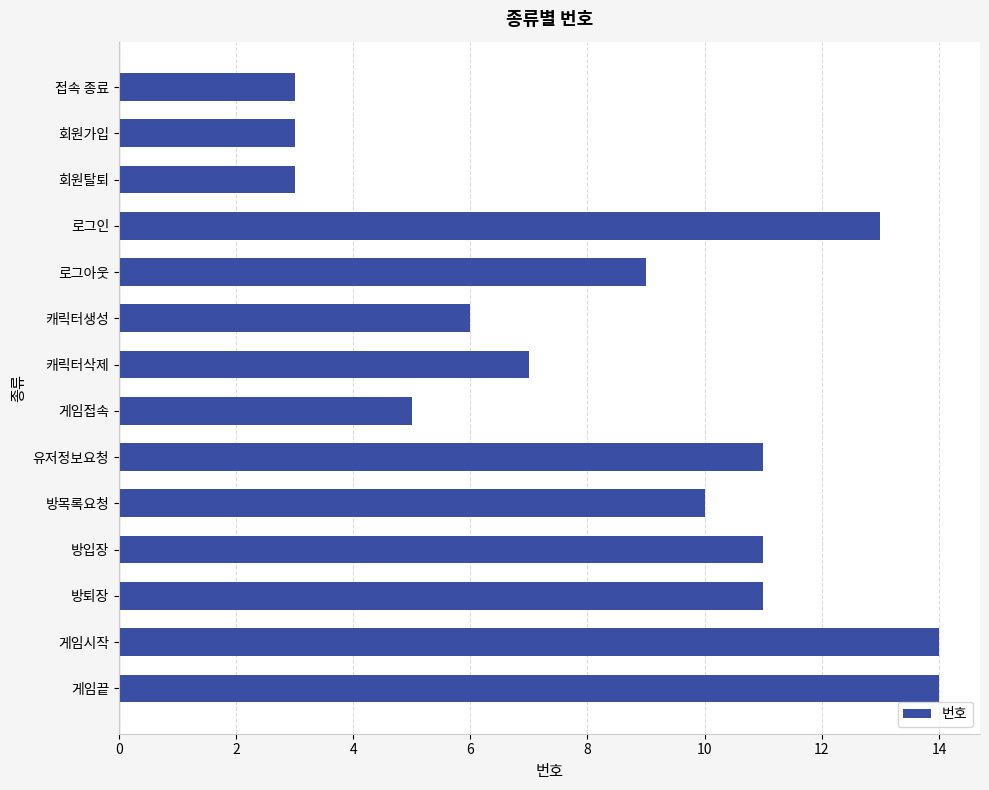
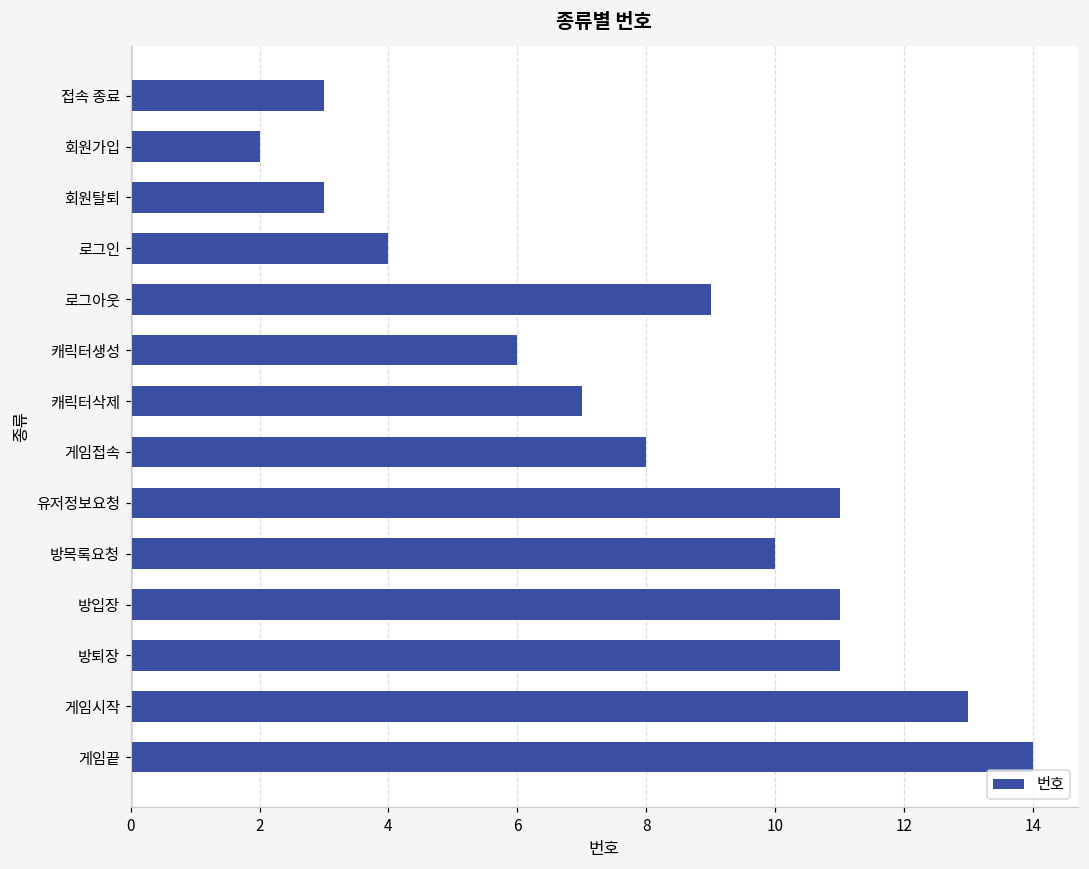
회원가입: 3 -> 2
로그인: 13 -> 4
게임접속: 5 -> 8
게임시작: 14 -> 13
